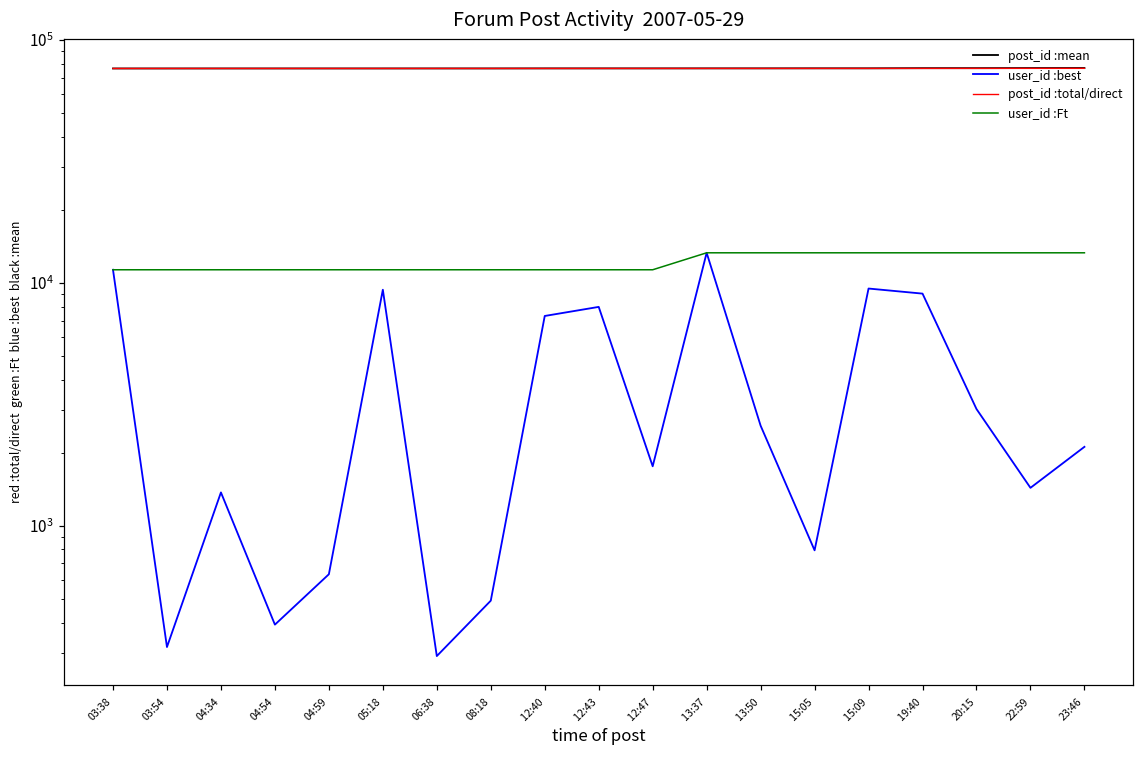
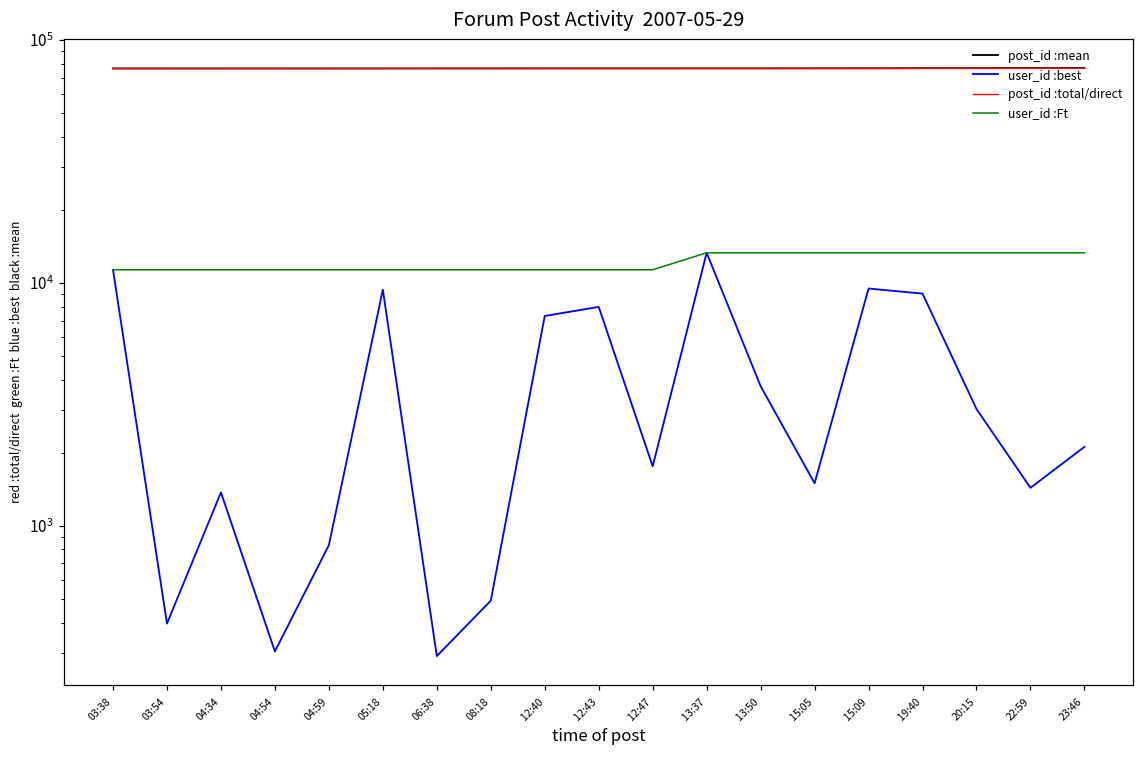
user_id :best, 03:54: 320 -> 400
user_id :best, 04:54: 390 -> 300
user_id :best, 04:59: 630 -> 830
user_id :best, 13:50: 2600 -> 3800
user_id :best, 15:05: 790 -> 1500
